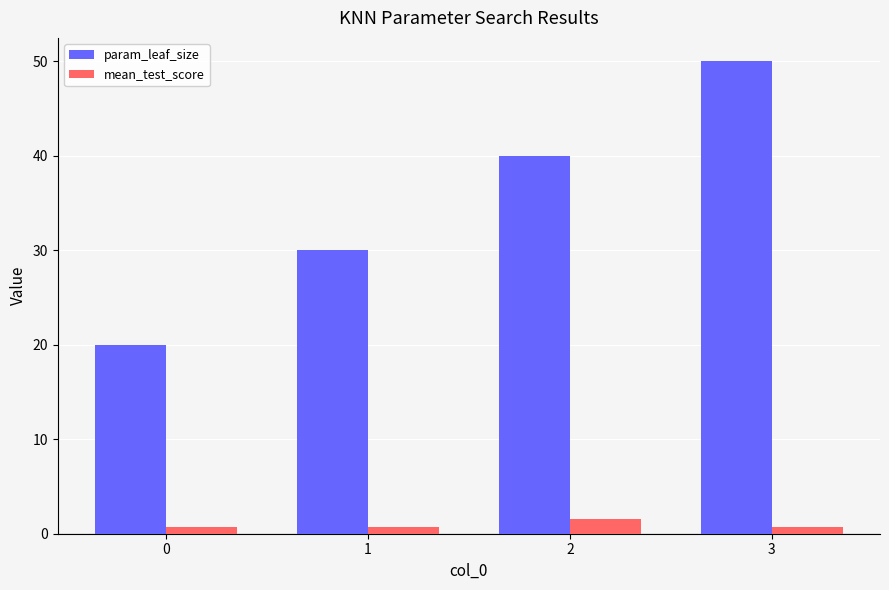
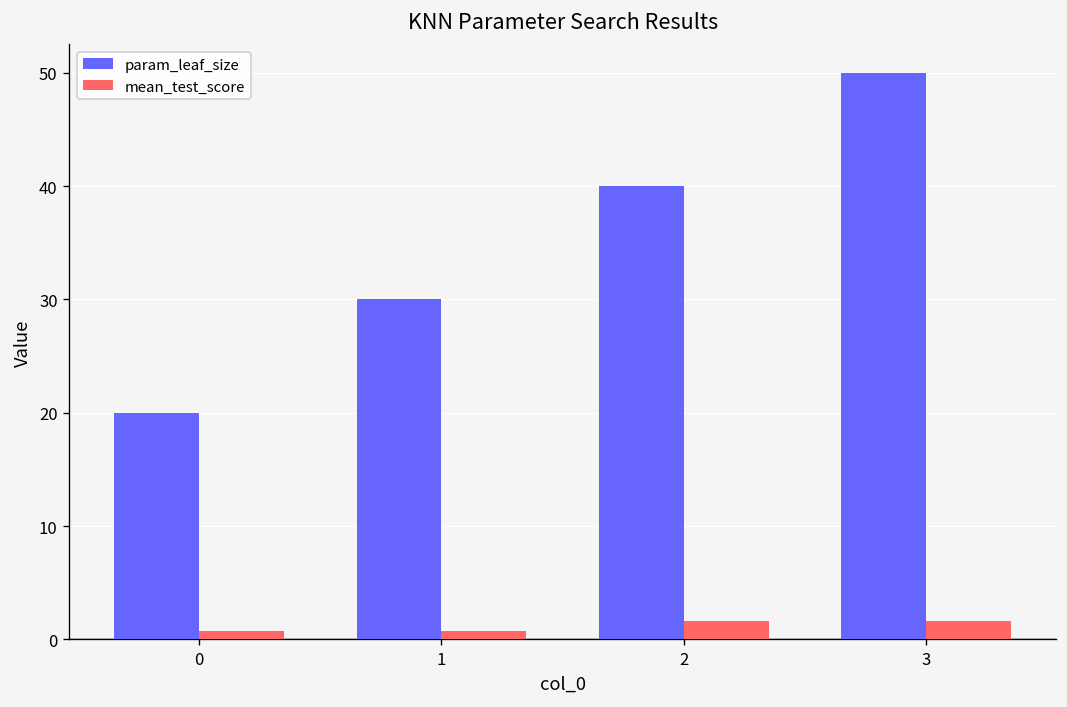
mean_test_score, 3: 1 -> 2
